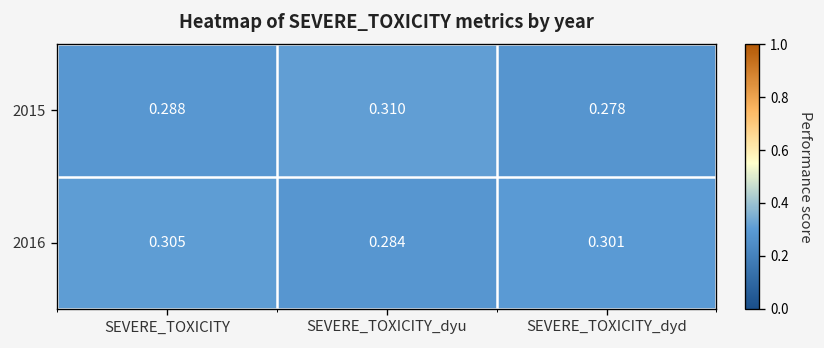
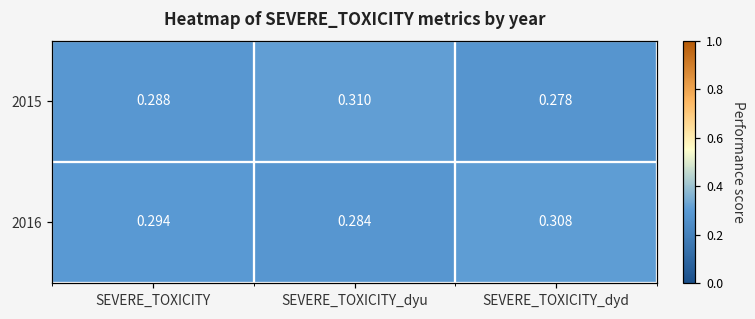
2016, SEVERE_TOXICITY: 0.305 -> 0.294
2016, SEVERE_TOXICITY_dyd: 0.301 -> 0.308
